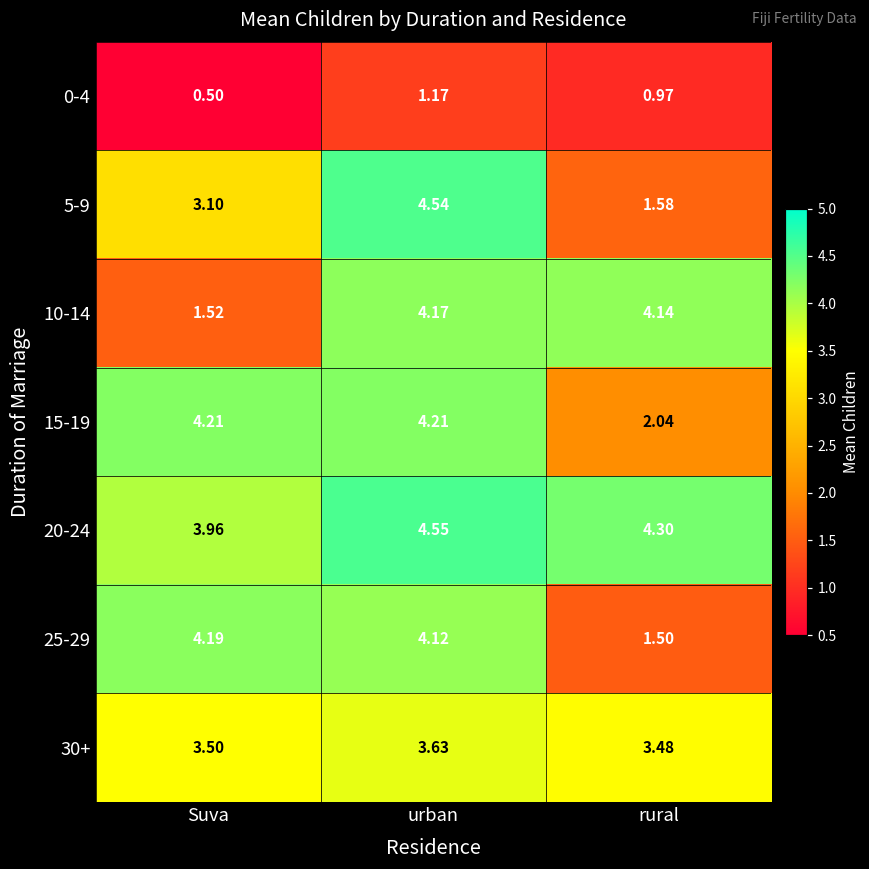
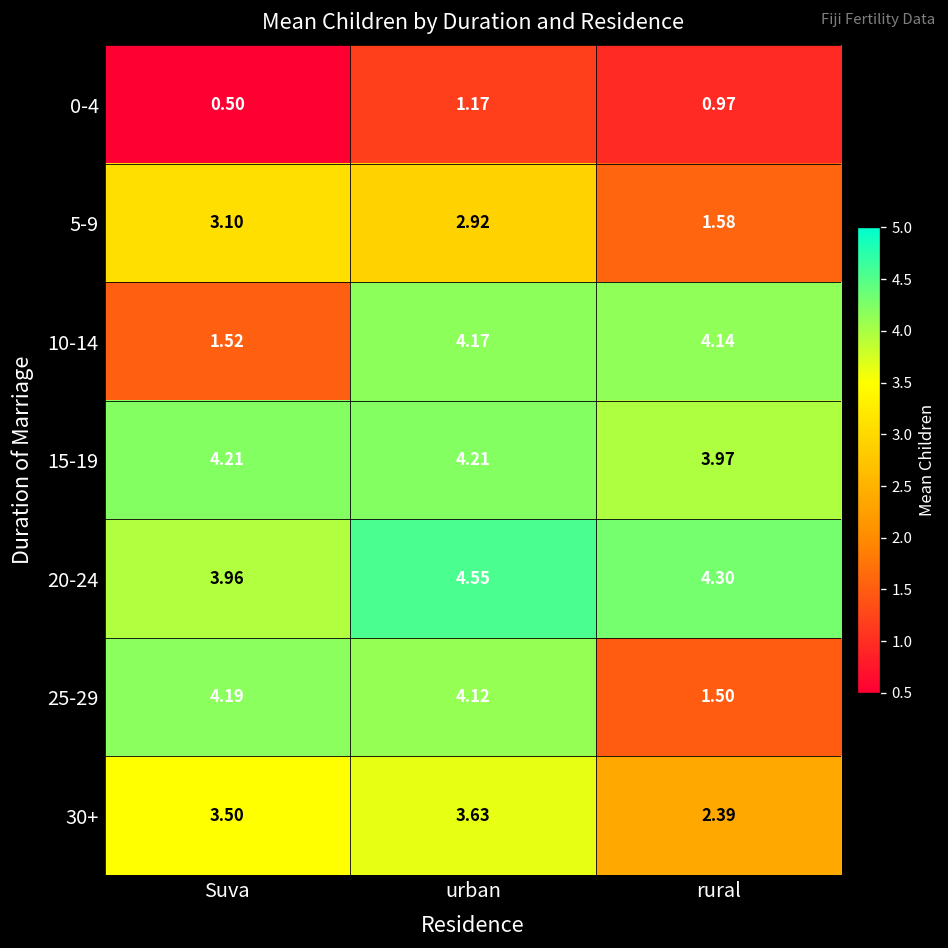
5-9, urban: 4.54 -> 2.92
15-19, rural: 2.04 -> 3.97
30+, rural: 3.48 -> 2.39
